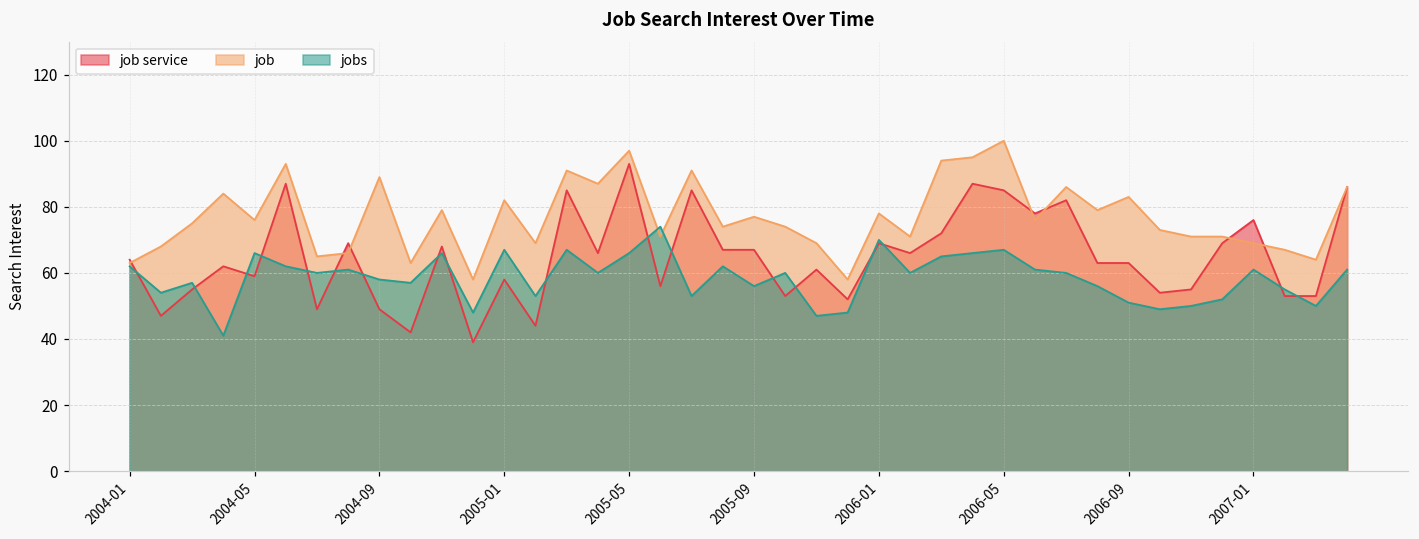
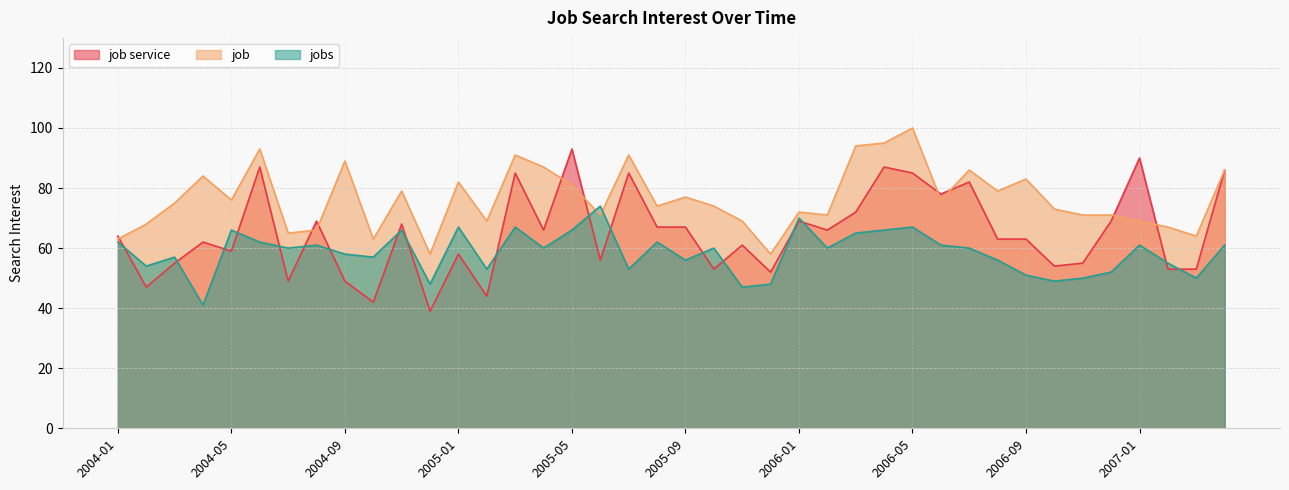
job, 2005-05: 97 -> 81
job, 2006-01: 78 -> 72
job service, 2007-01: 76 -> 90
